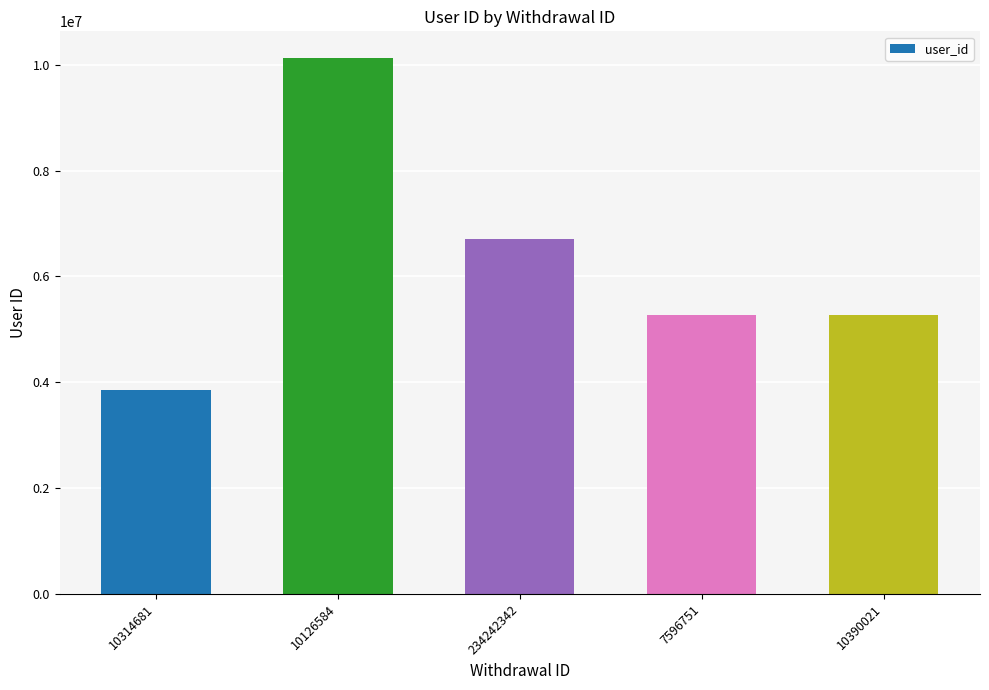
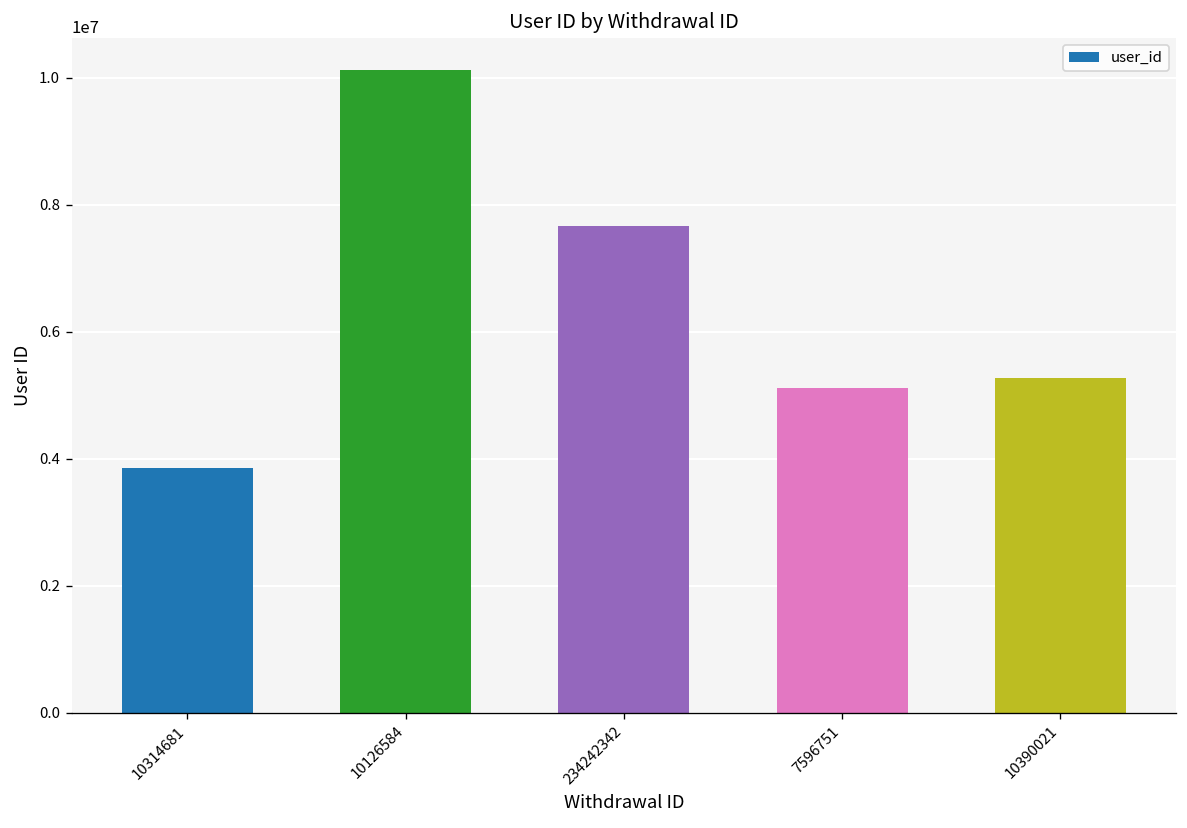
234242342: 6700000 -> 7700000
7596751: 5300000 -> 5100000
